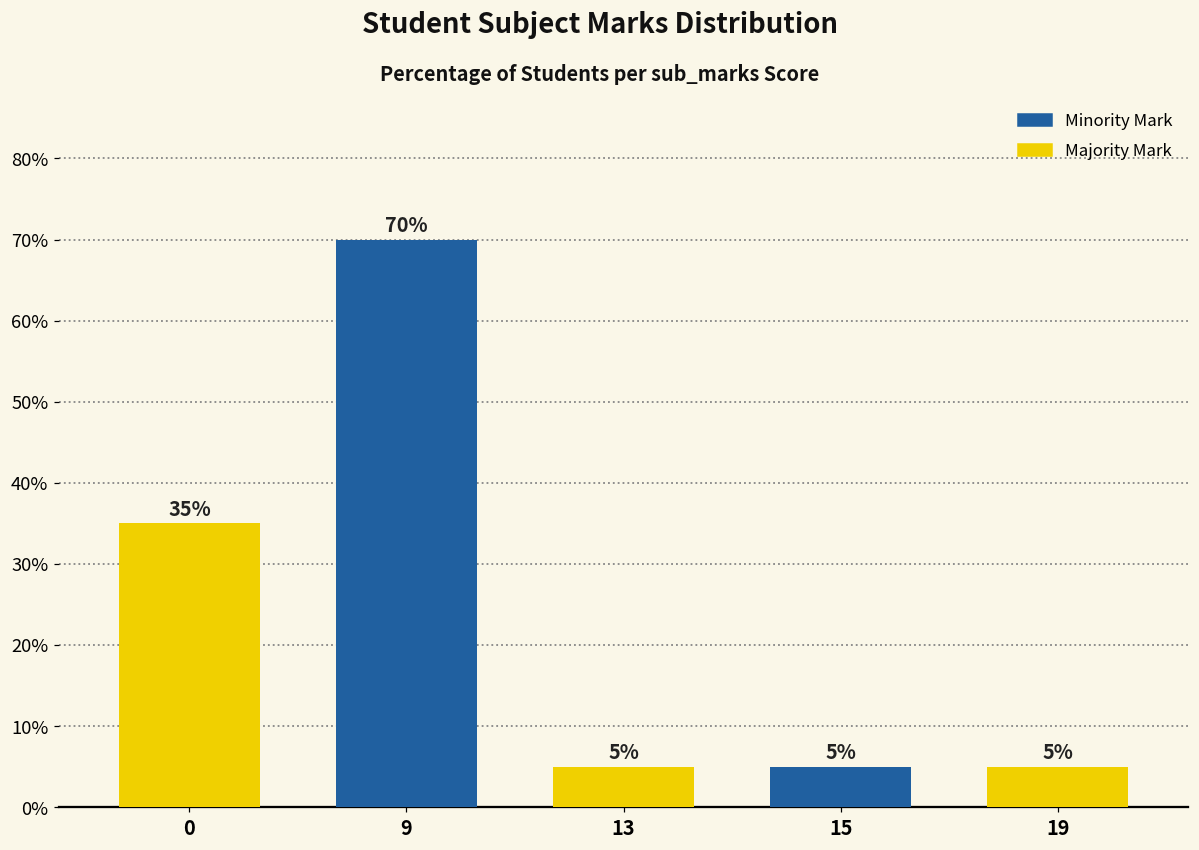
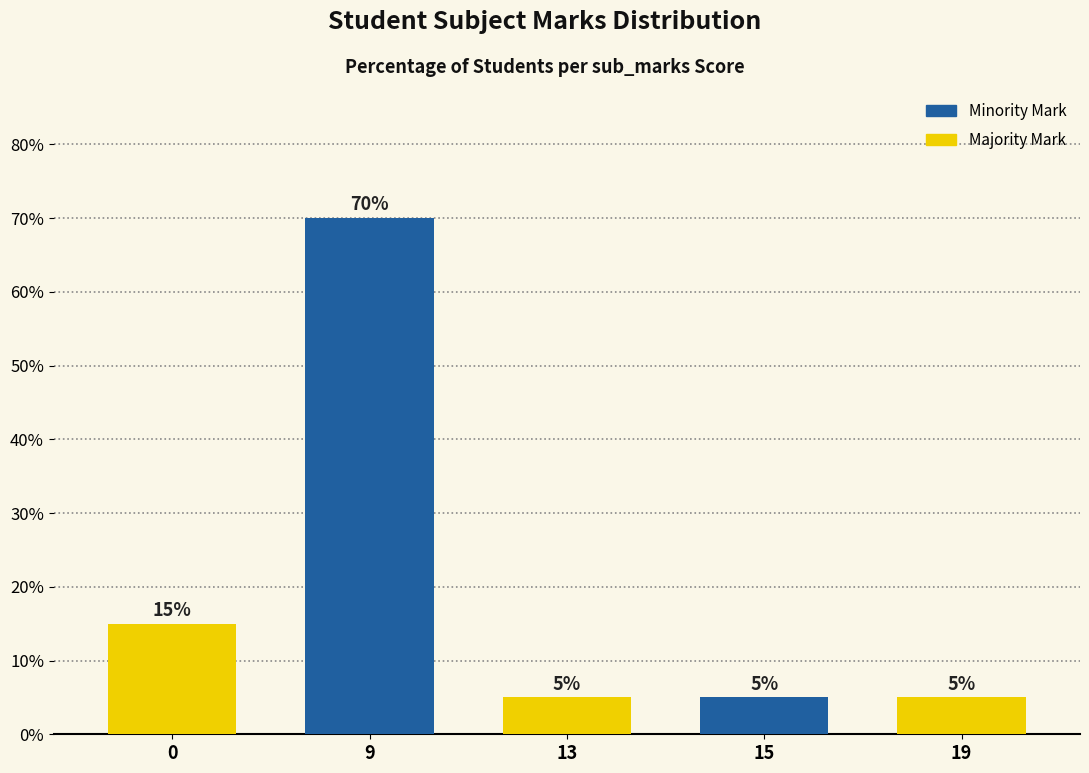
0: 35% -> 15%
